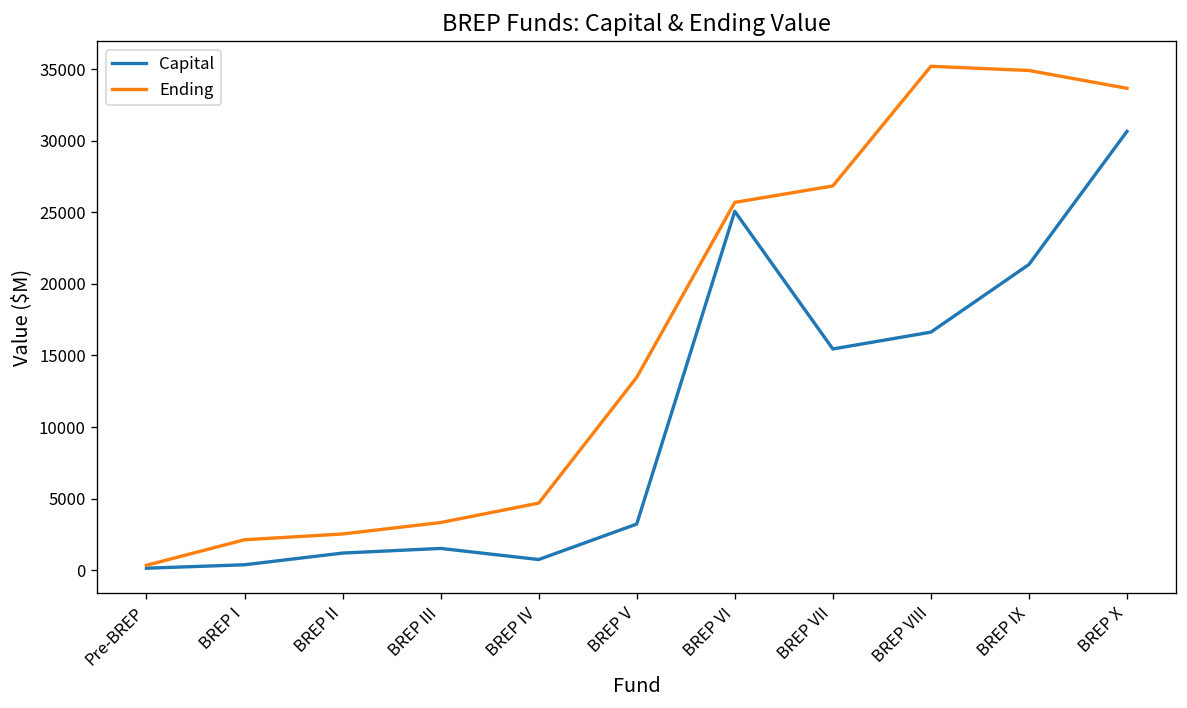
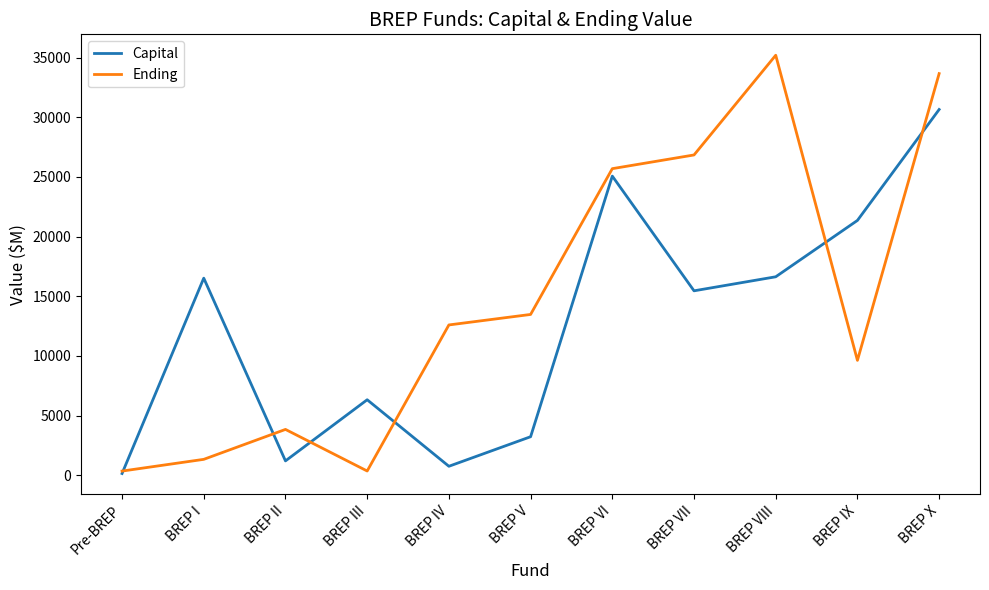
Capital, BREP I: 400 -> 16500
Ending, BREP I: 2100 -> 1300
Ending, BREP II: 2500 -> 3800
Capital, BREP III: 1500 -> 6300
Ending, BREP III: 3300 -> 400
Ending, BREP IV: 4700 -> 12600
Ending, BREP IX: 34900 -> 9600
